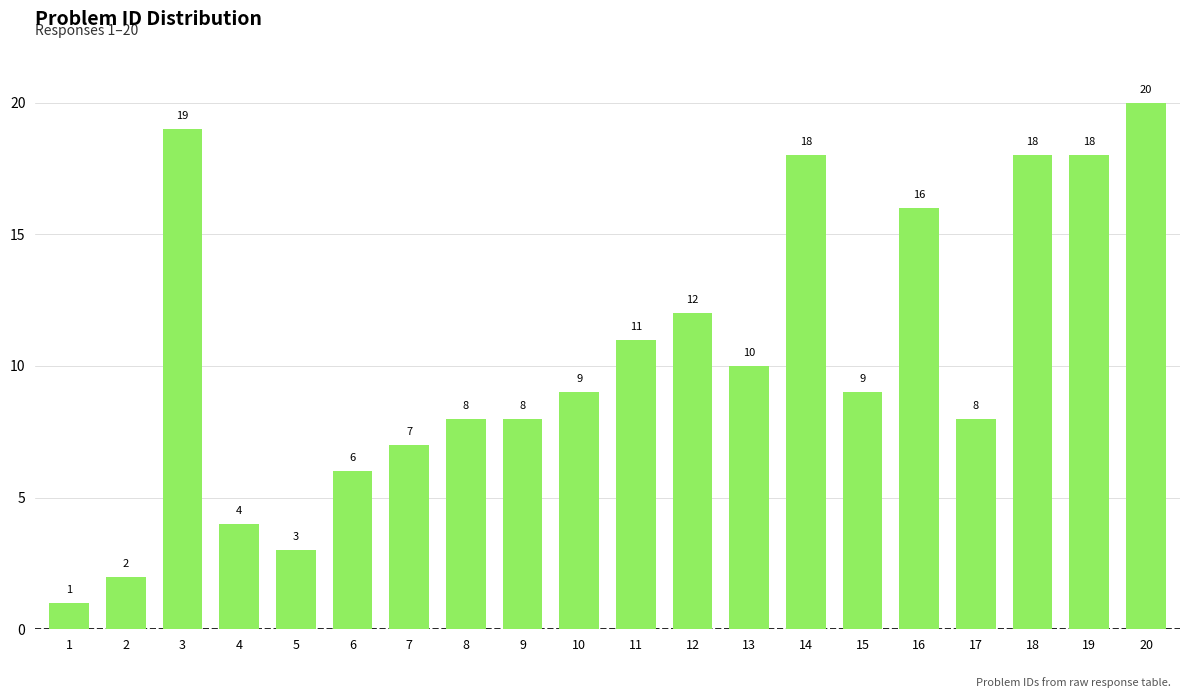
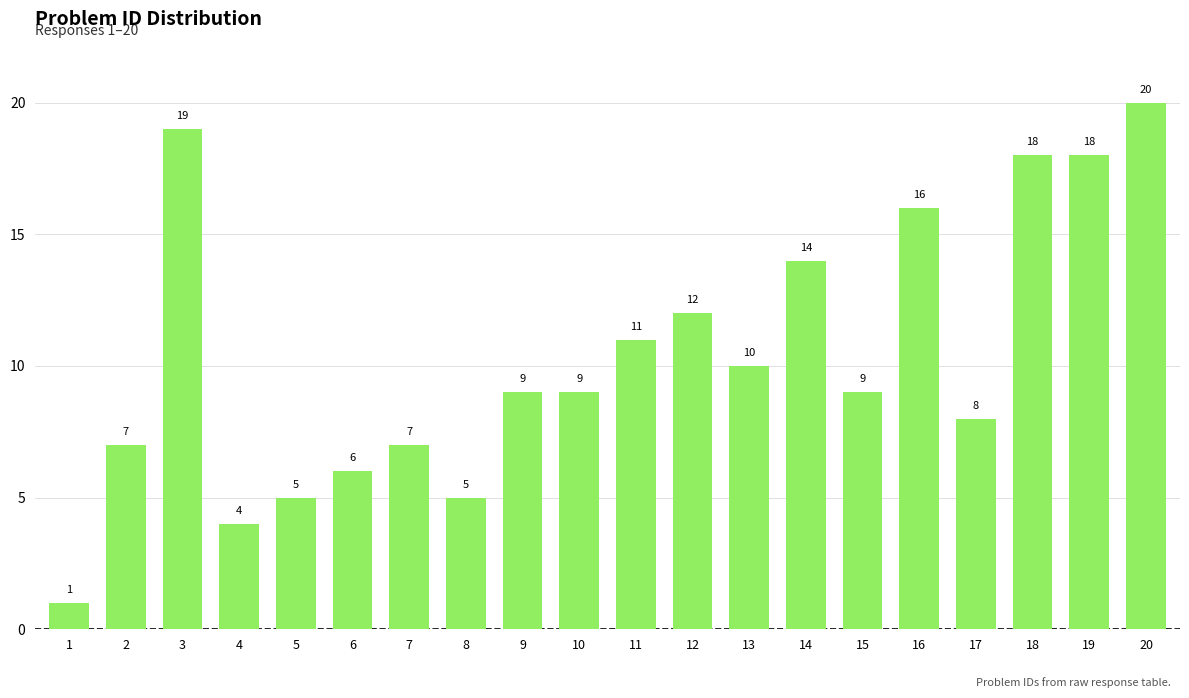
2: 2 -> 7
5: 3 -> 5
8: 8 -> 5
9: 8 -> 9
14: 18 -> 14
